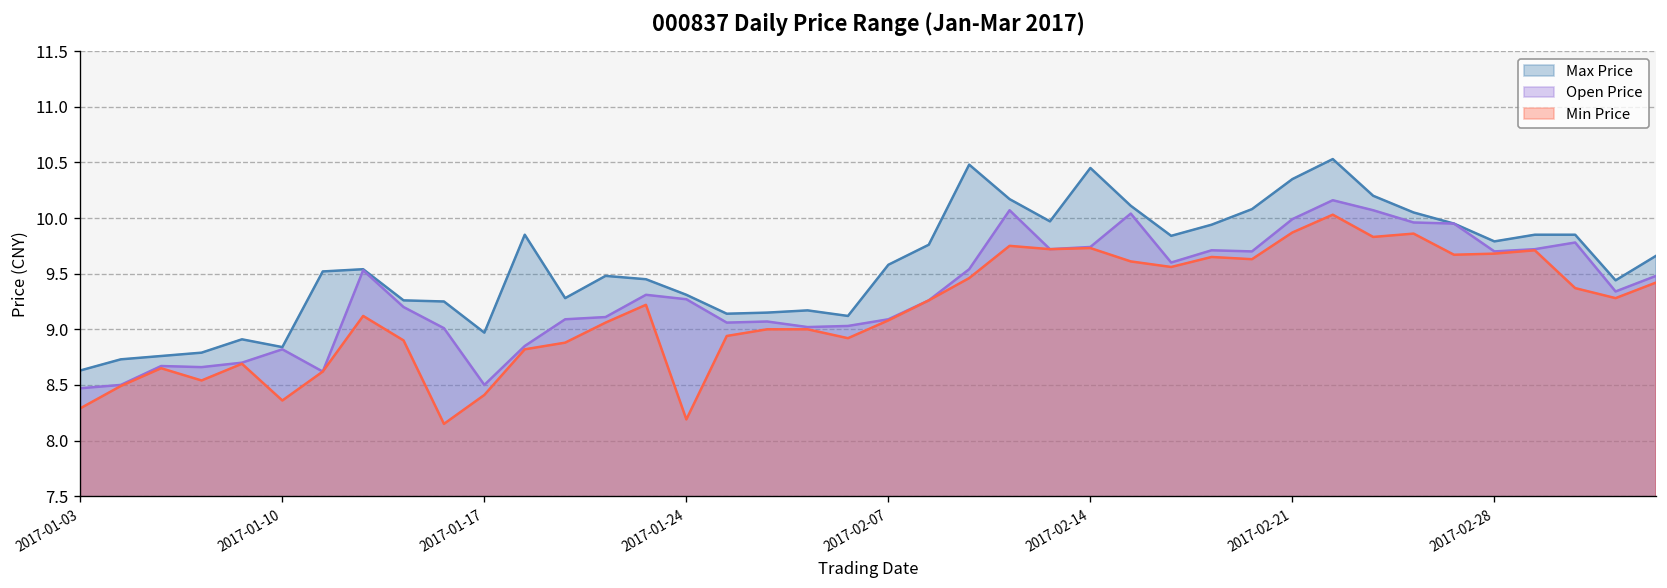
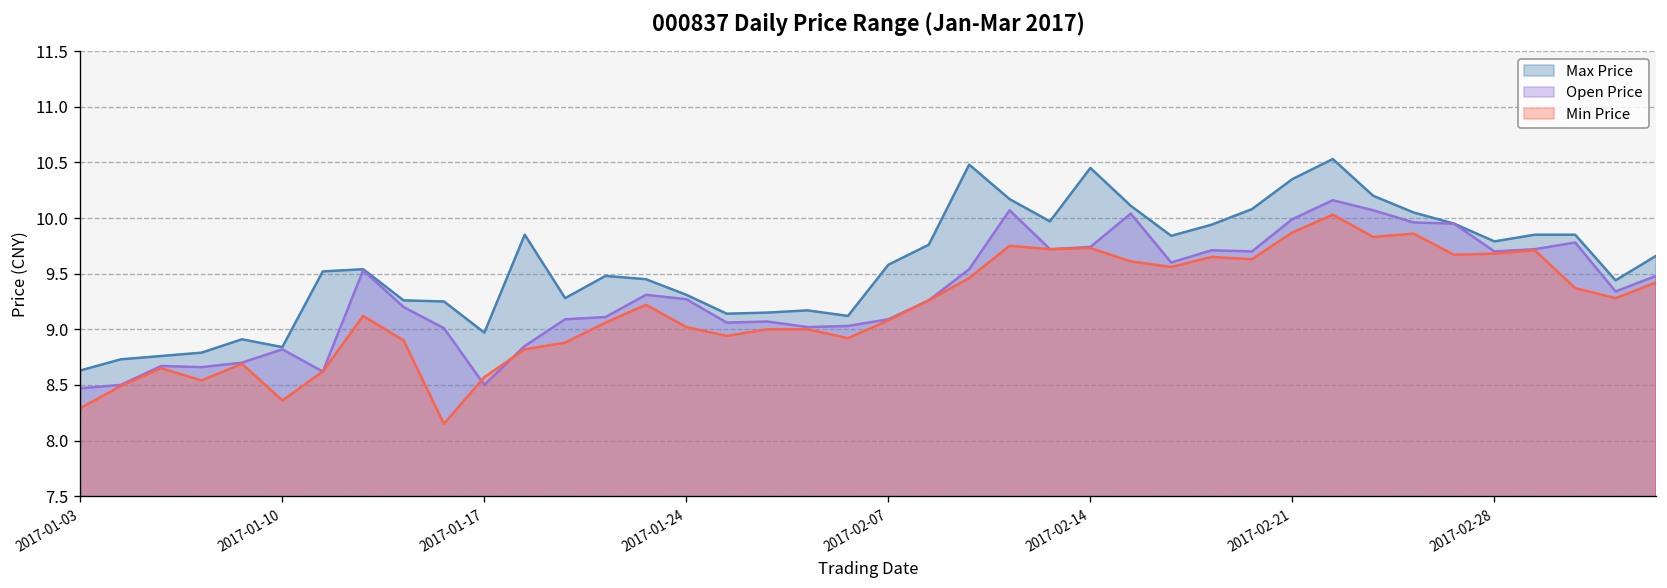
Min Price, 2017-01-17: 8.4 -> 8.6
Min Price, 2017-01-24: 8.2 -> 9.0
